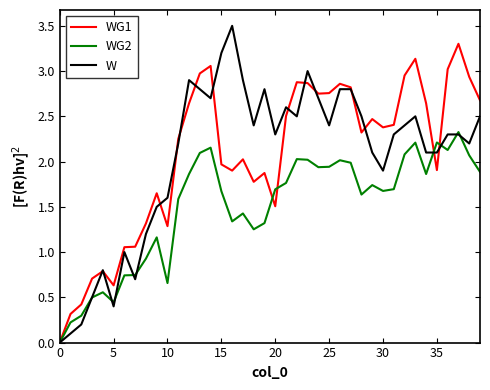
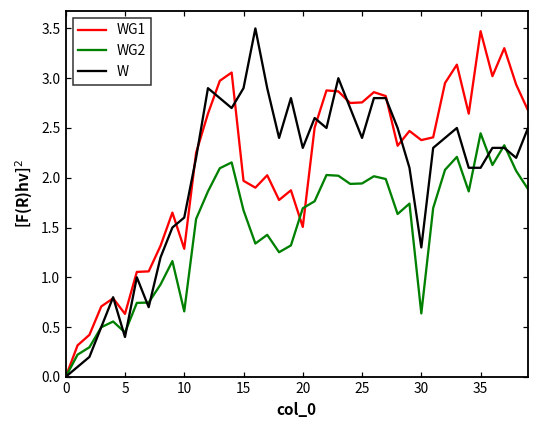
W, 15: 3.2 -> 2.9
WG2, 30: 1.7 -> 0.6
W, 30: 1.9 -> 1.3
WG1, 35: 1.9 -> 3.5
WG2, 35: 2.2 -> 2.4
